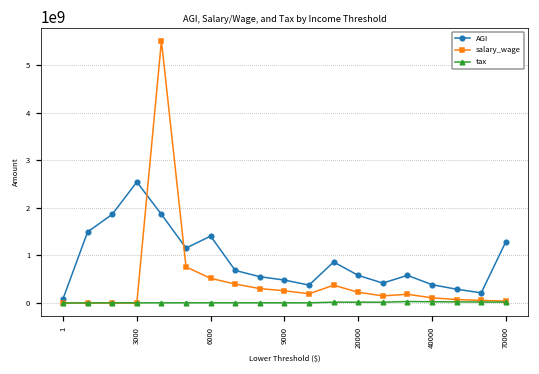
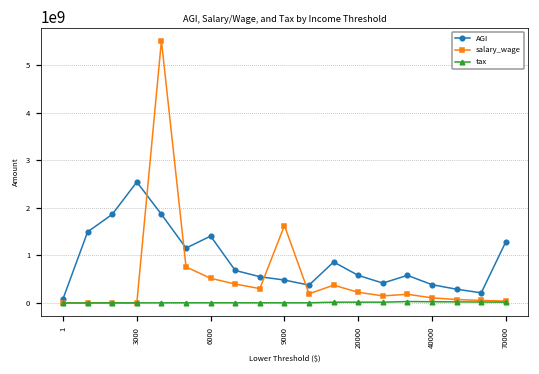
salary_wage, 9000: 300000000 -> 1600000000
